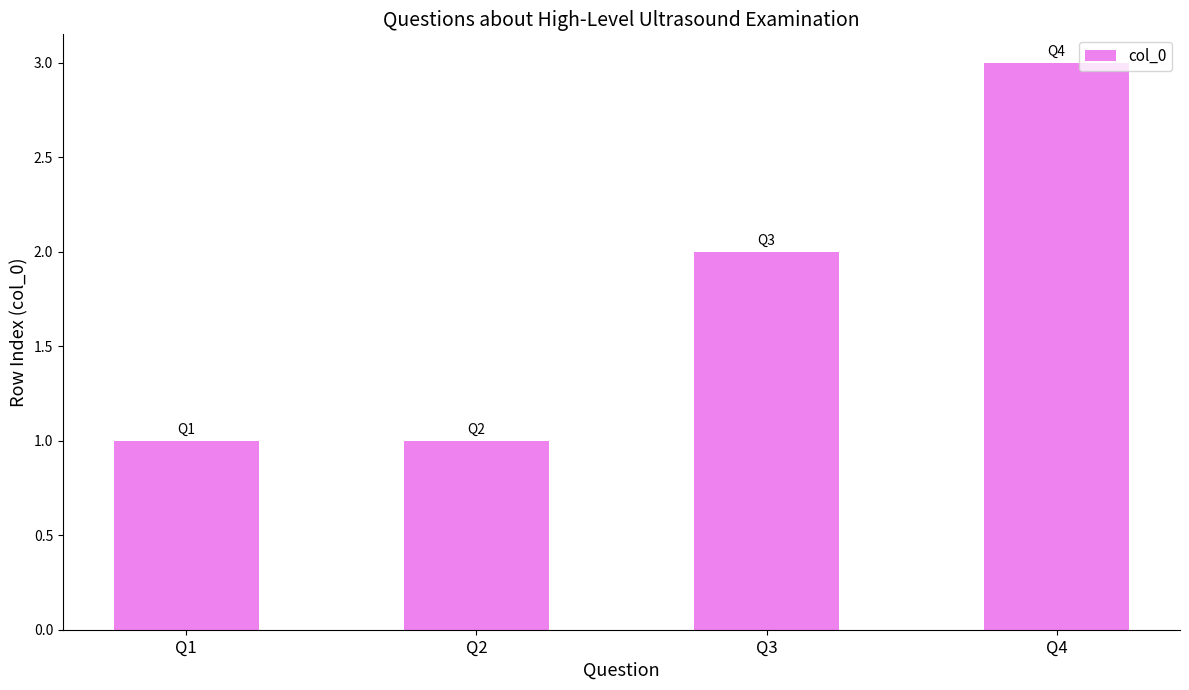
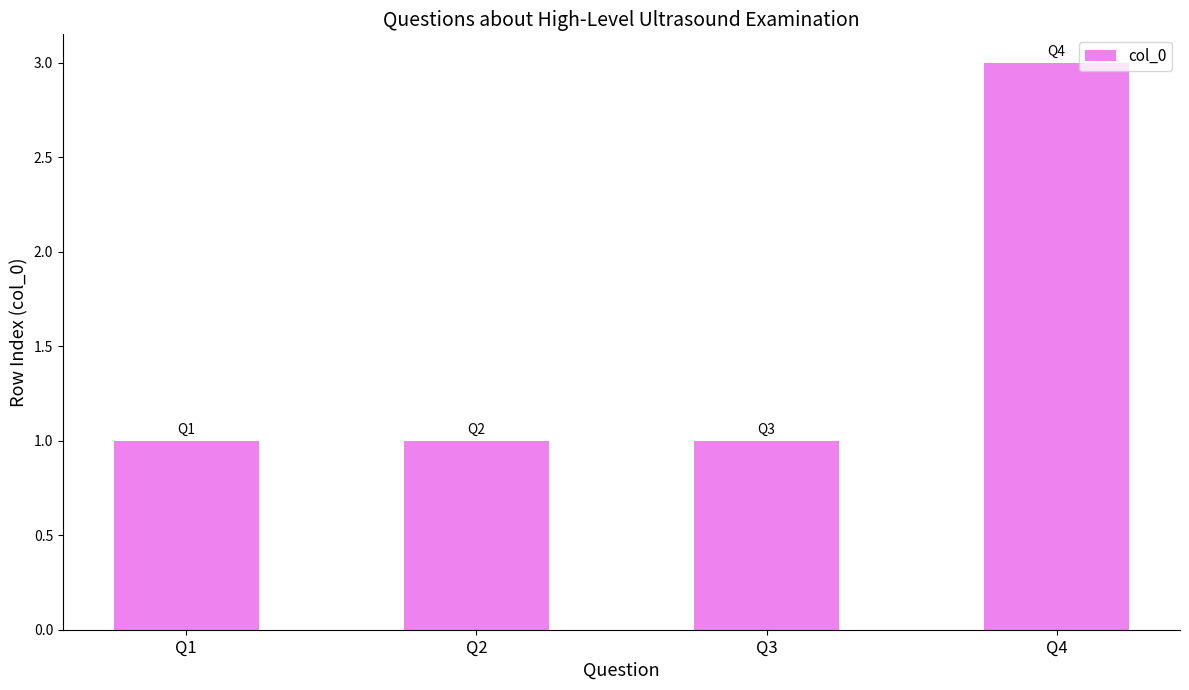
Q3: 2 -> 1
